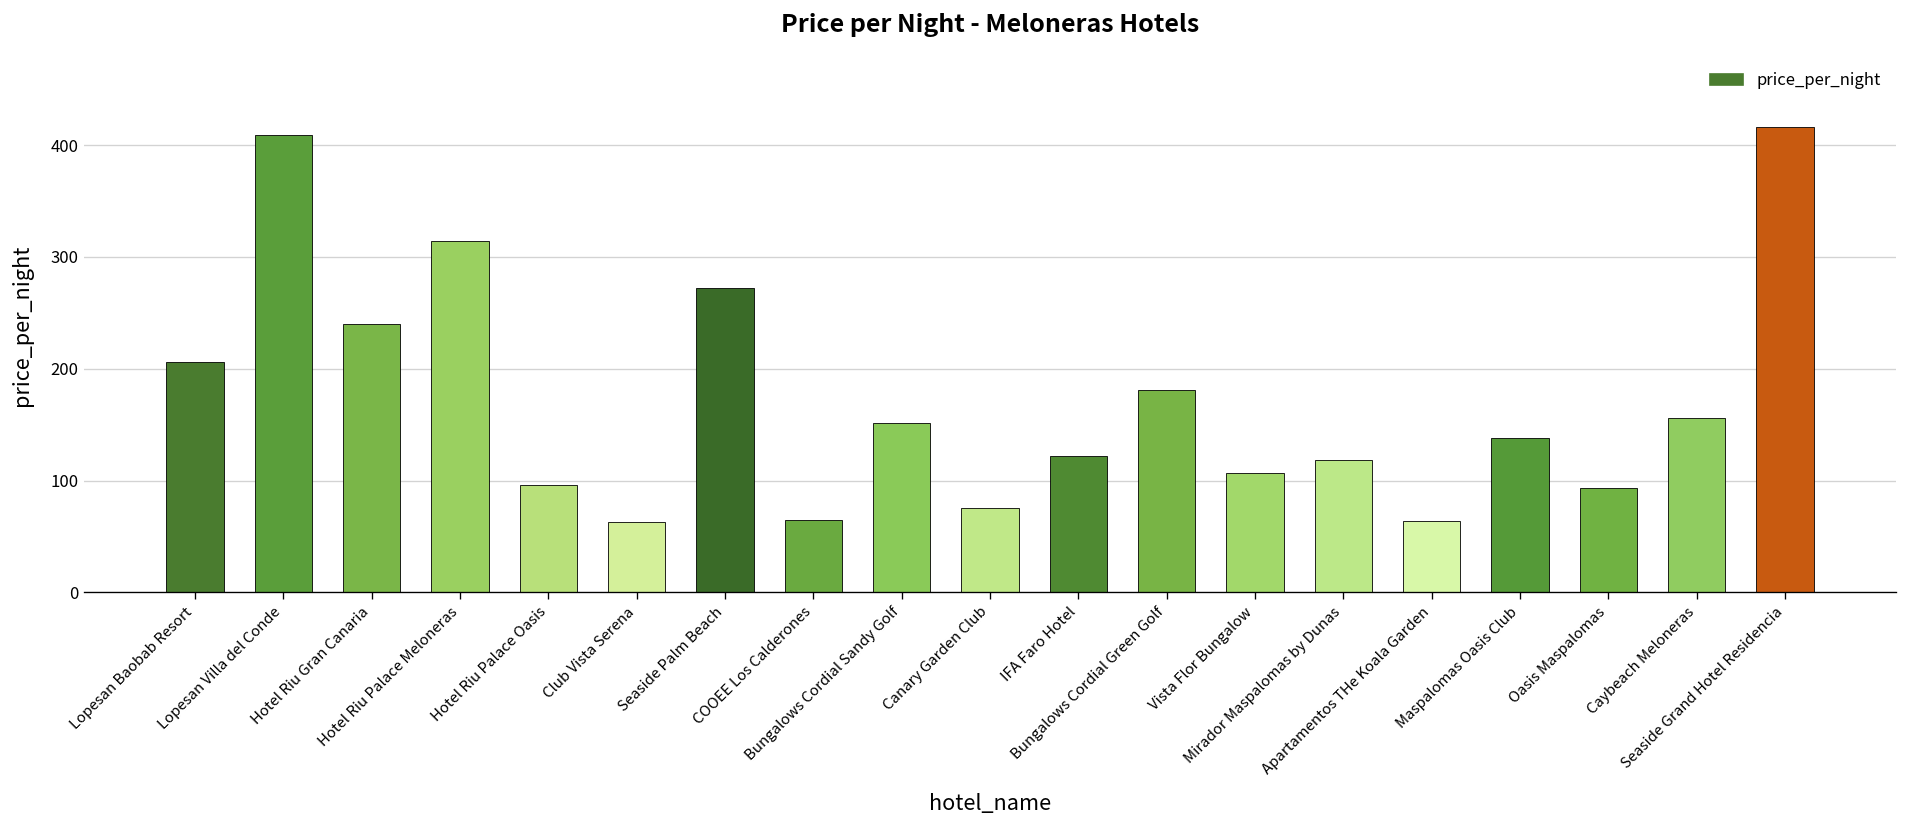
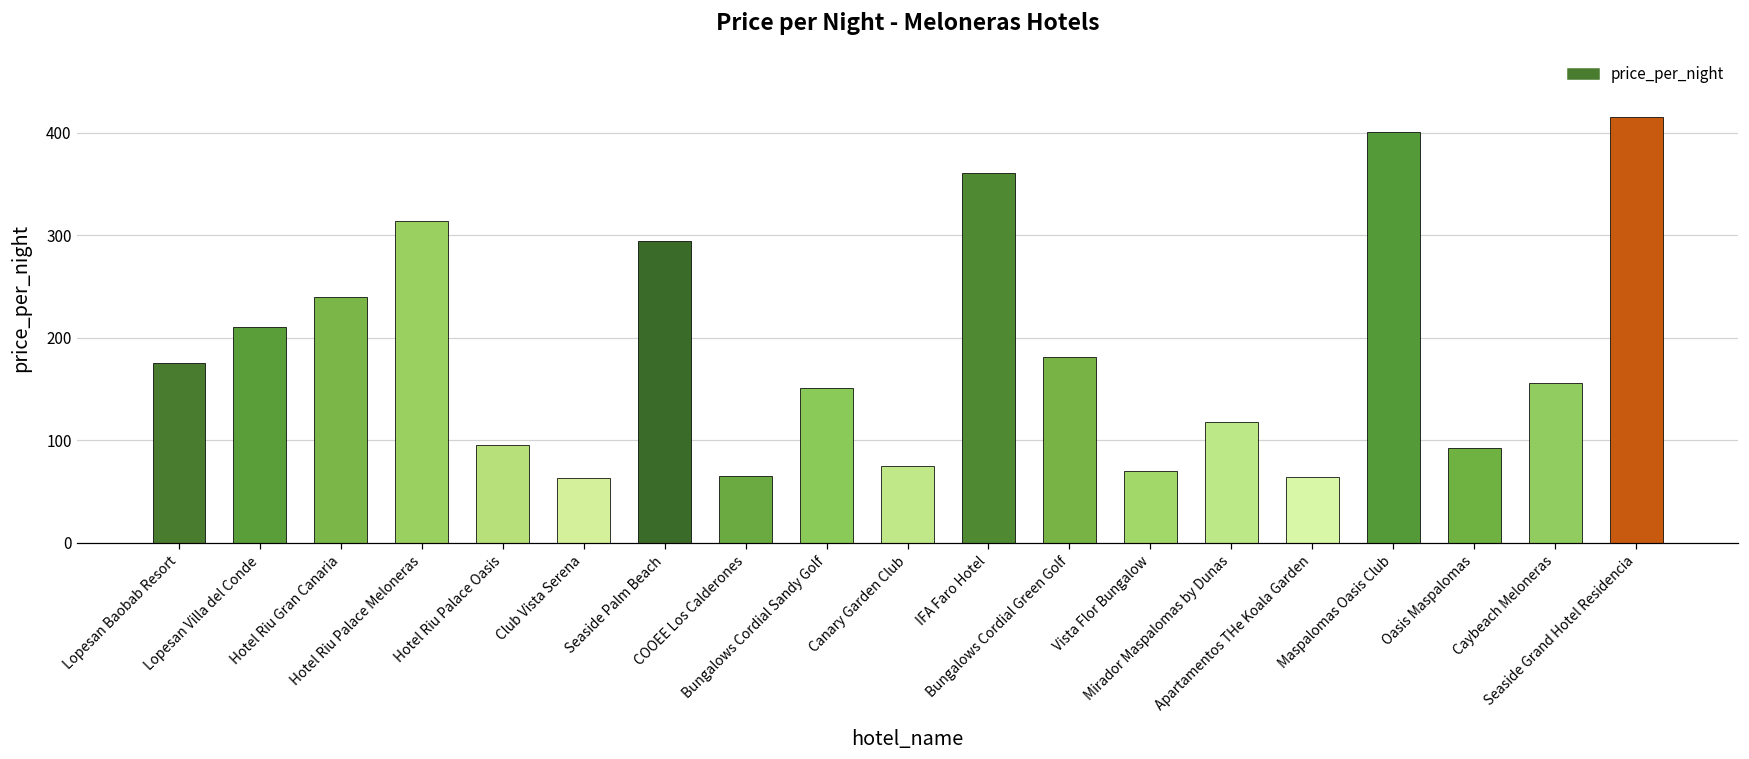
Lopesan Baobab Resort: 210 -> 180
Lopesan Villa del Conde: 410 -> 210
Seaside Palm Beach: 270 -> 300
IFA Faro Hotel: 120 -> 360
Vista Flor Bungalow: 110 -> 70
Maspalomas Oasis Club: 140 -> 400
